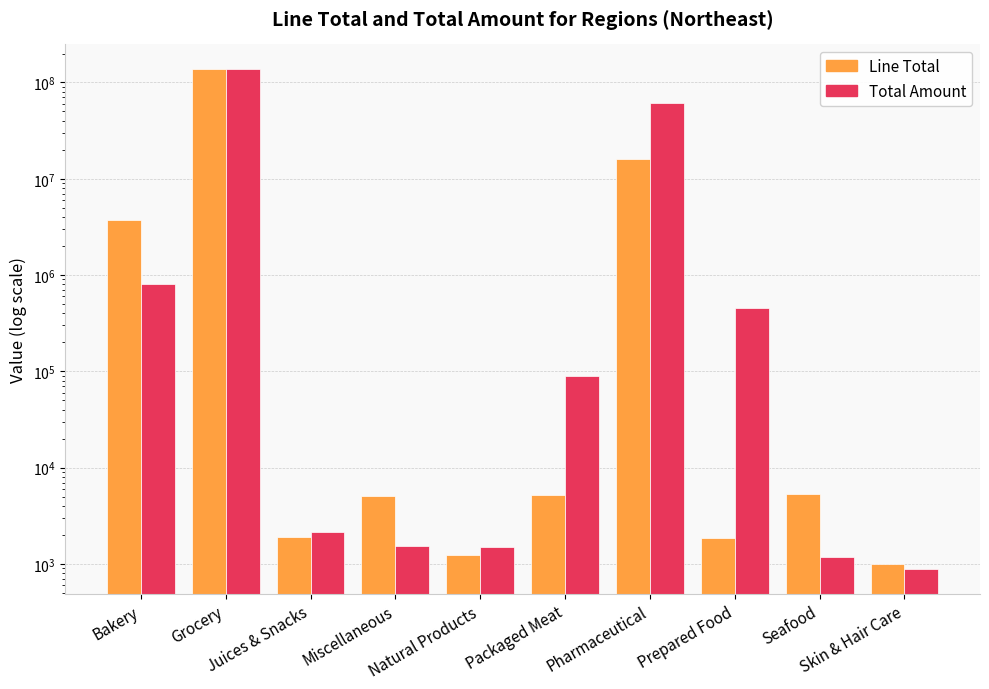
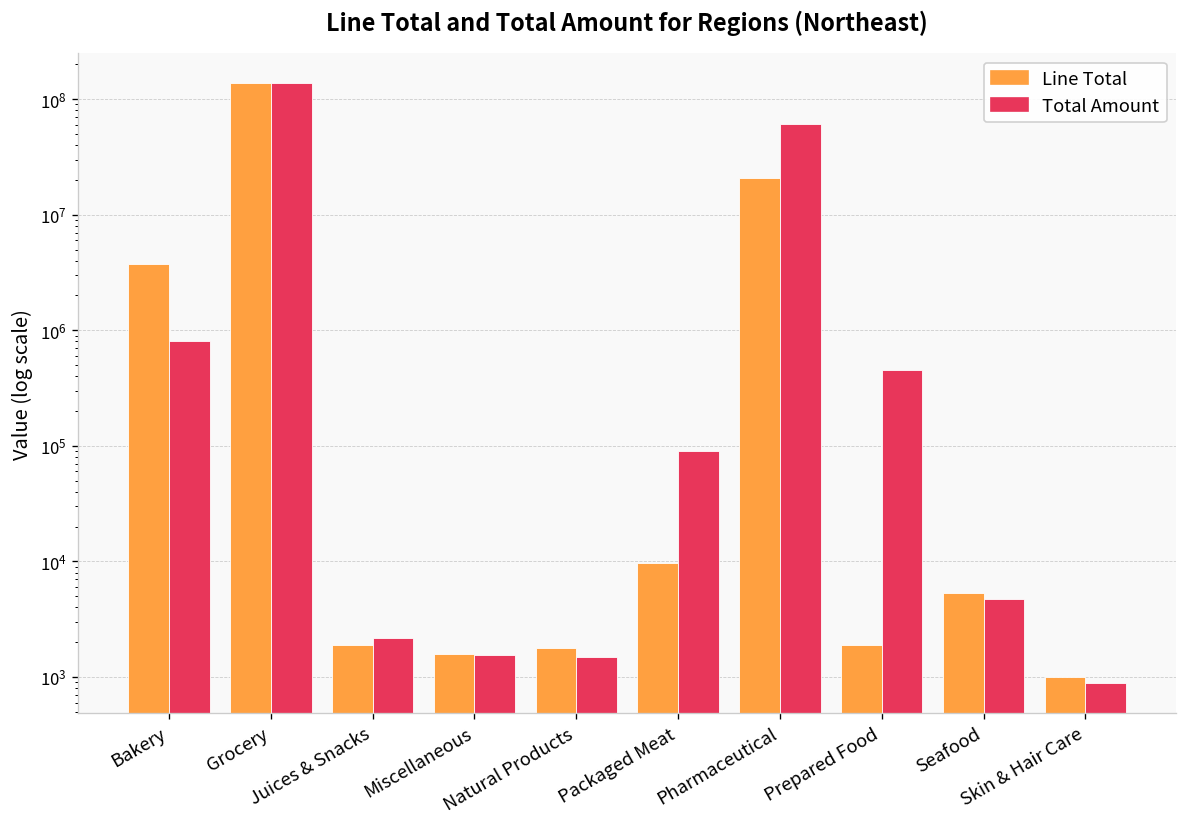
Line Total, Miscellaneous: 5000 -> 1600
Line Total, Natural Products: 1200 -> 1800
Line Total, Packaged Meat: 5000 -> 10000
Line Total, Pharmaceutical: 16000000 -> 21000000
Total Amount, Seafood: 1200 -> 5000
